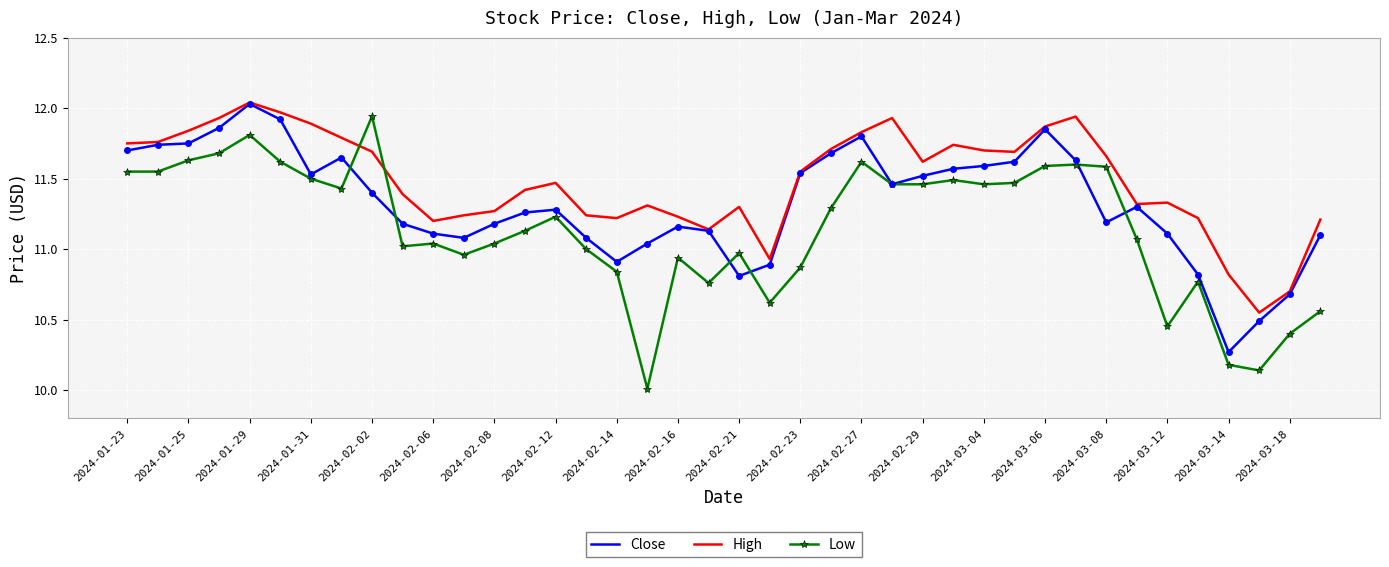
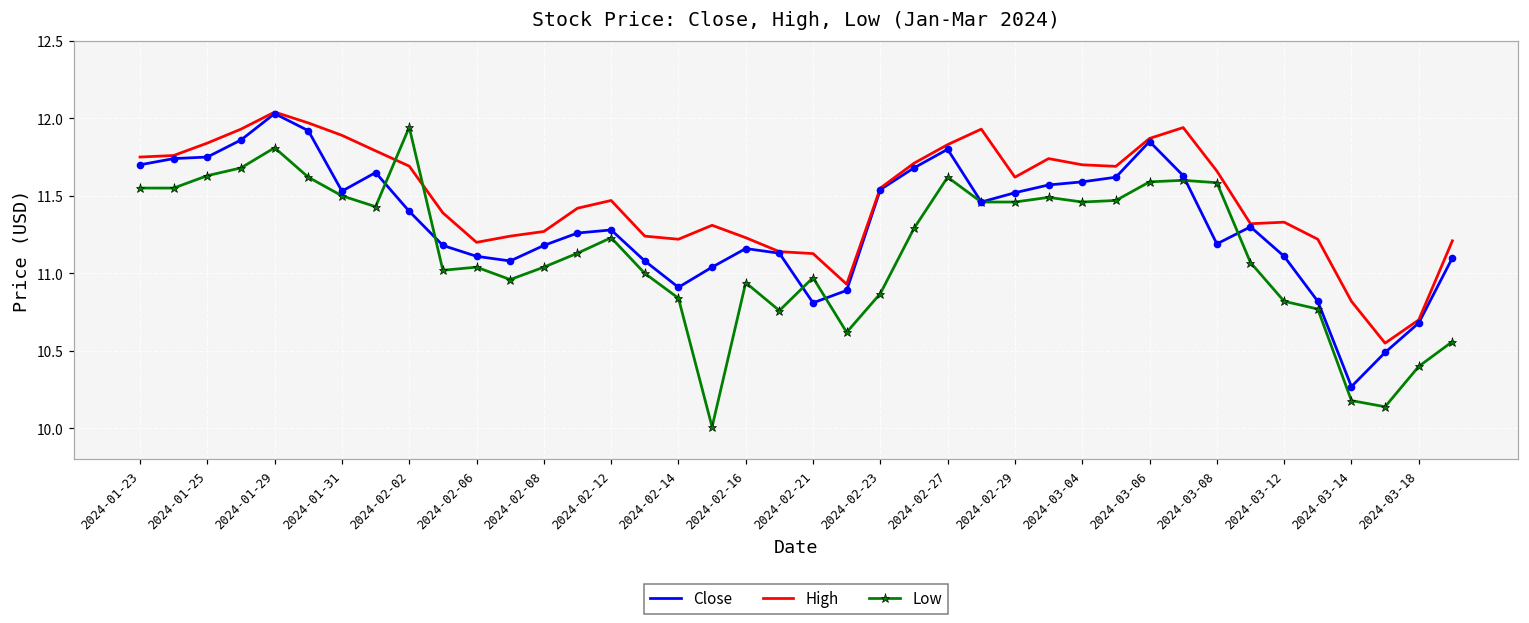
High, 2024-02-21: 11.30 -> 11.13
Low, 2024-03-12: 10.45 -> 10.82
